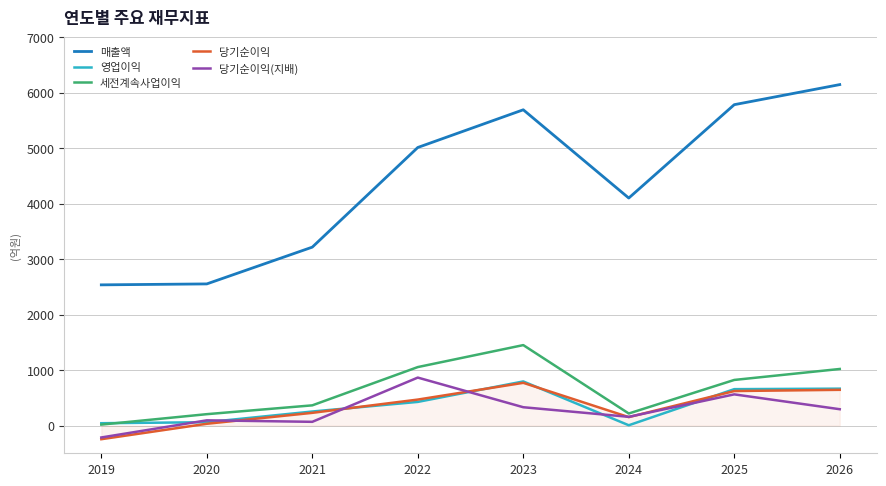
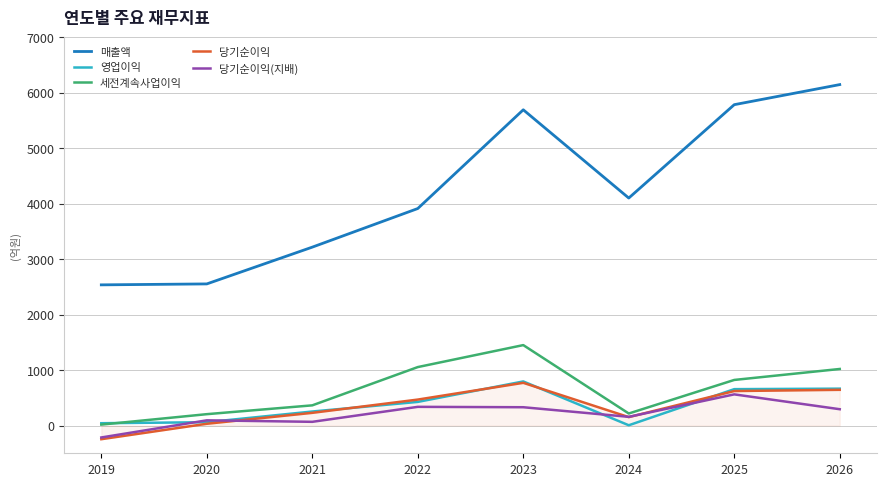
매출액, 2022: 5000 -> 3900
당기순이익(지배), 2022: 900 -> 300
